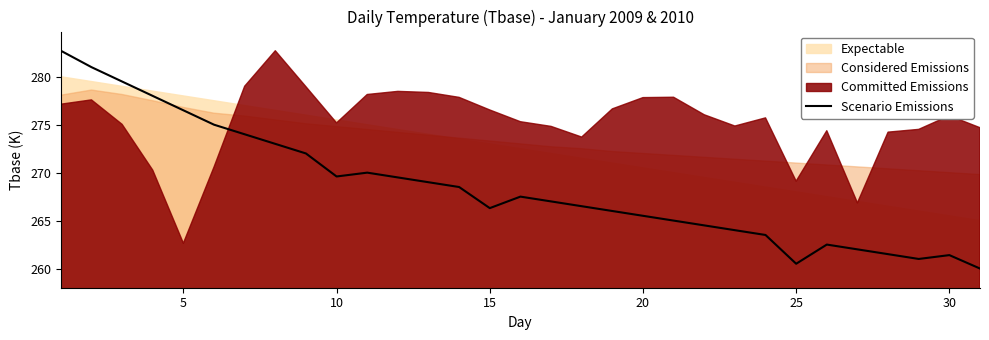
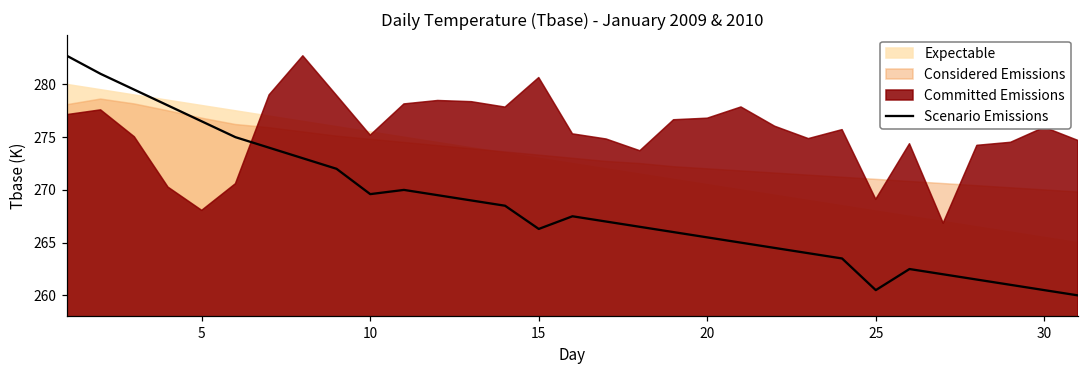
Committed Emissions, 5: 263 -> 268
Committed Emissions, 15: 277 -> 281
Committed Emissions, 20: 278 -> 277
Scenario Emissions, 30: 261.4 -> 260.5
